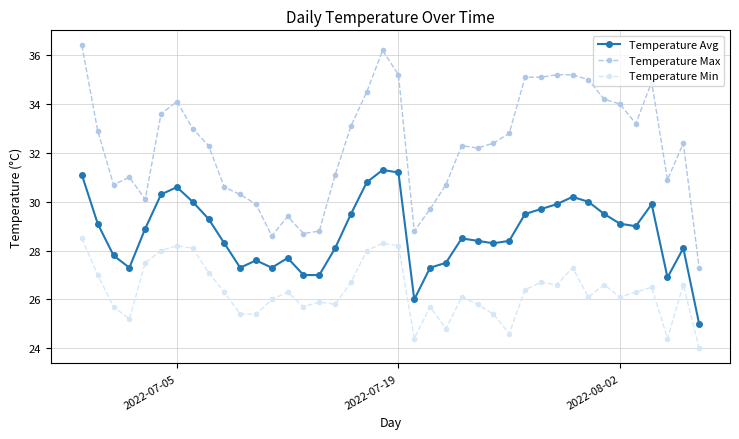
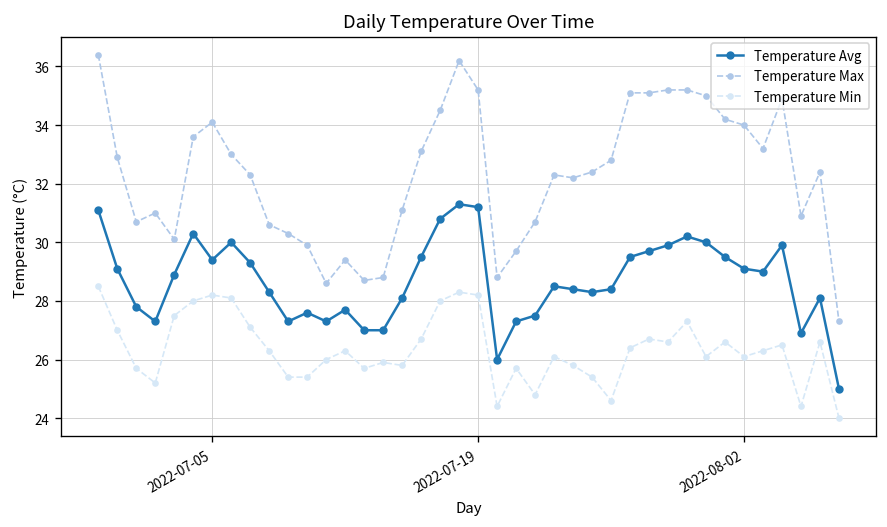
Temperature Avg, 2022-07-05: 30.6 -> 29.4
